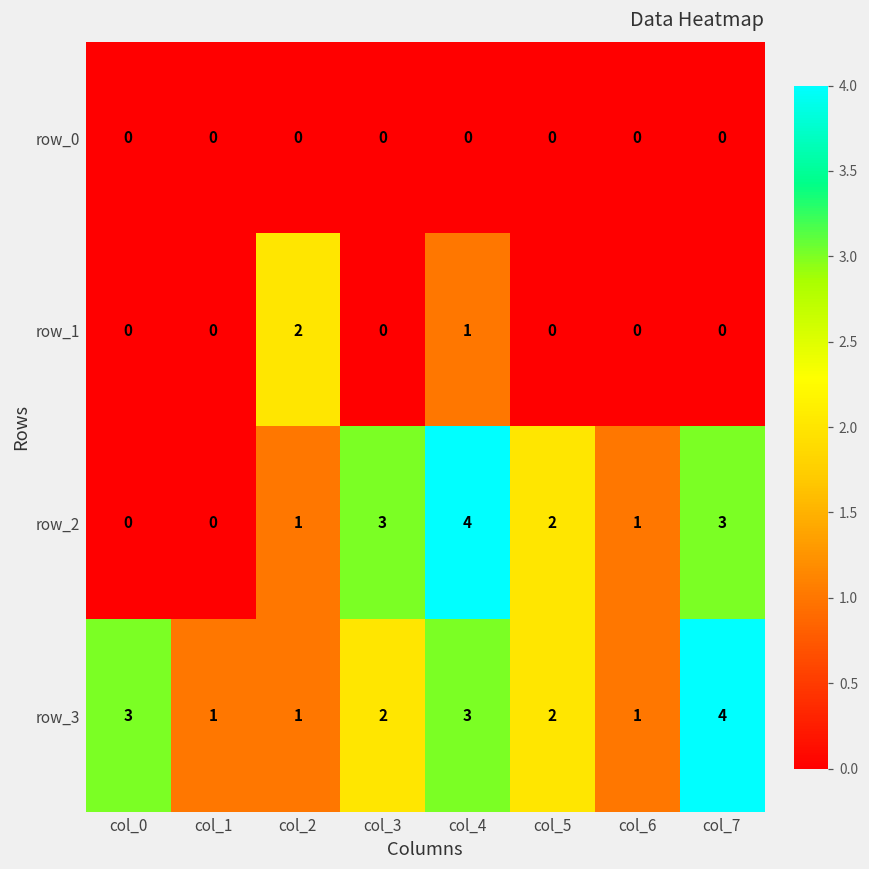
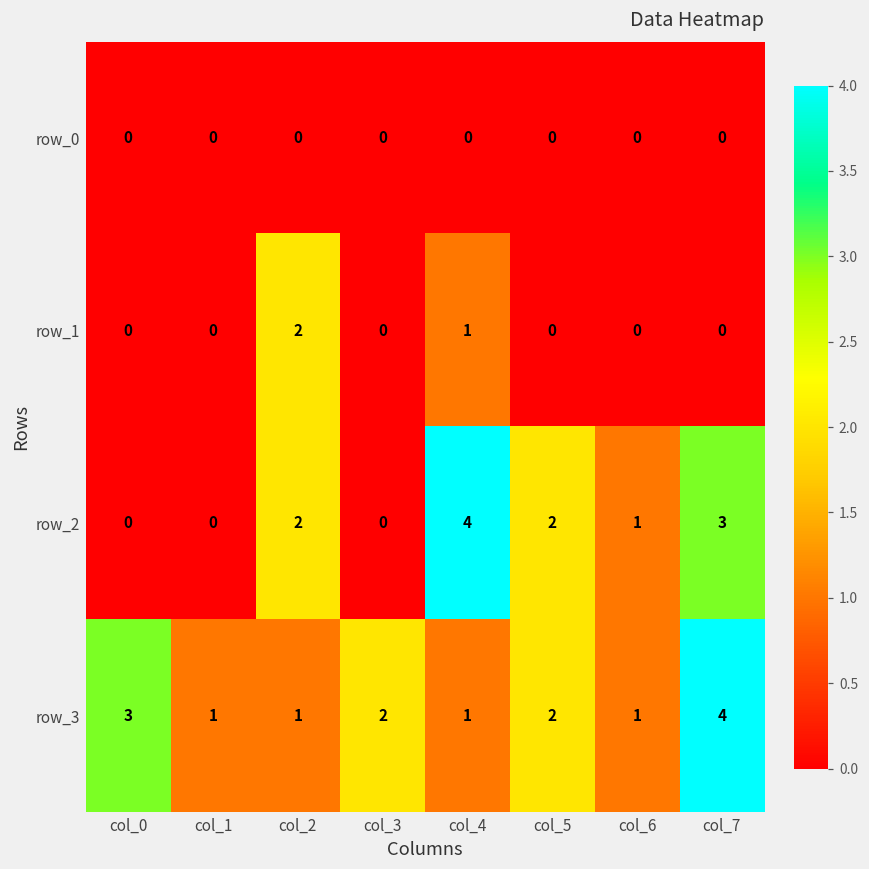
row_2, col_2: 1 -> 2
row_2, col_3: 3 -> 0
row_3, col_4: 3 -> 1
